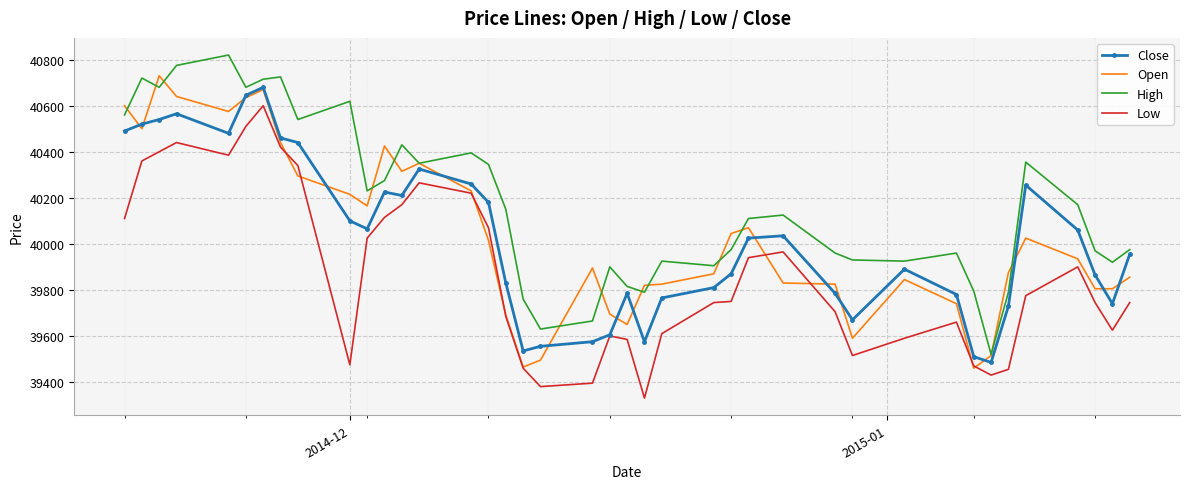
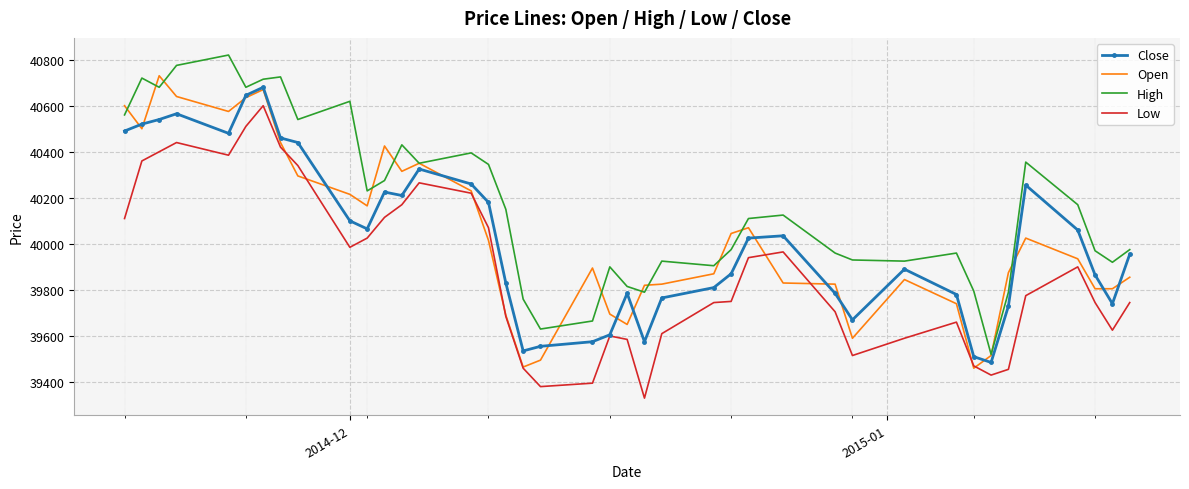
Low, 2014-12: 39480 -> 39990
